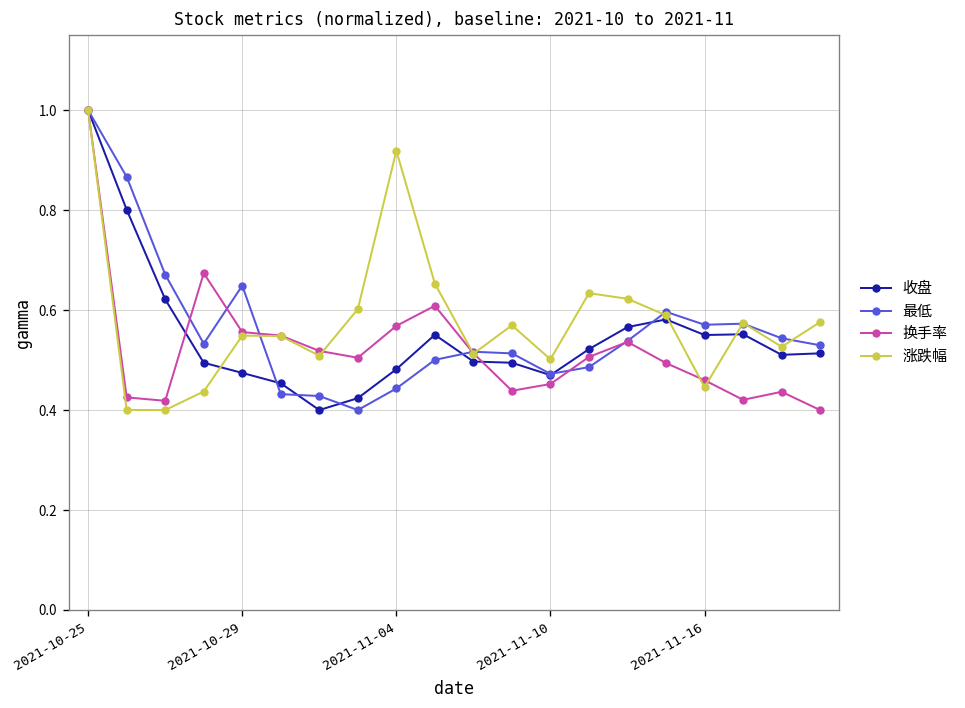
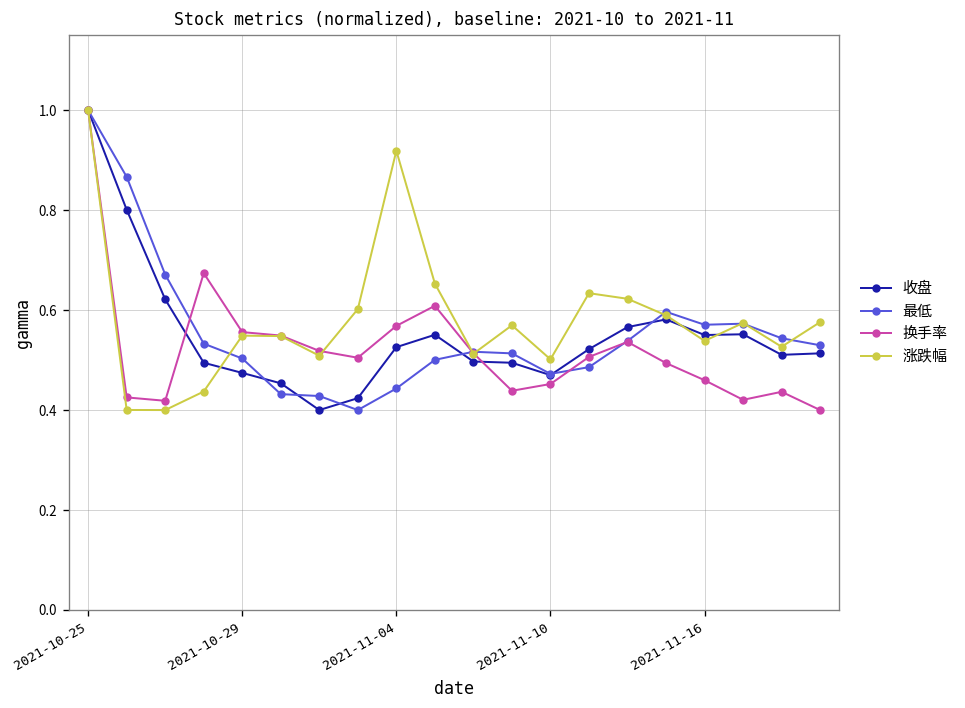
最低, 2021-10-29: 0.65 -> 0.50
收盘, 2021-11-04: 0.48 -> 0.53
涨跌幅, 2021-11-16: 0.45 -> 0.54
